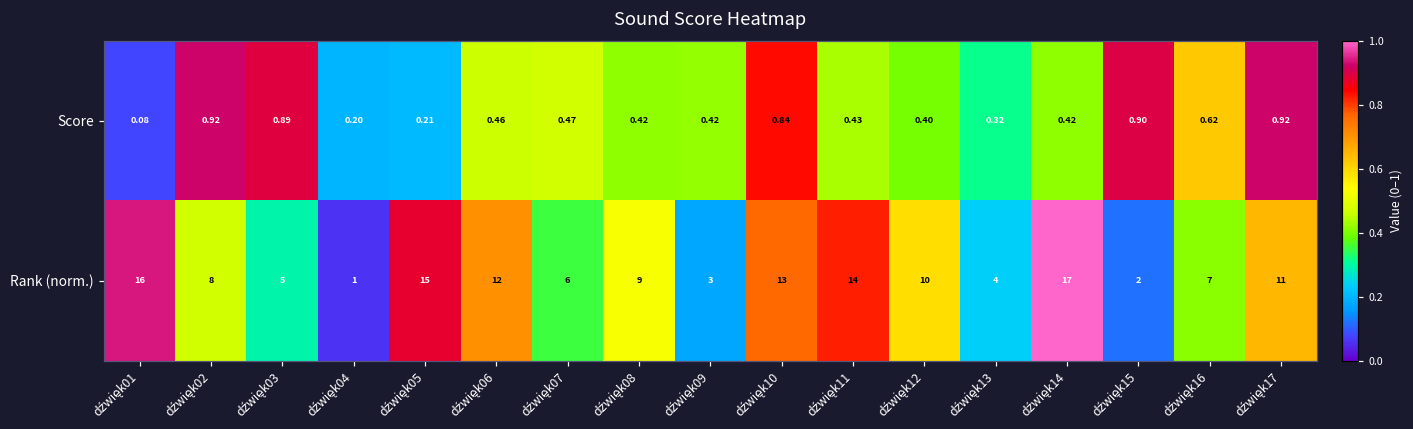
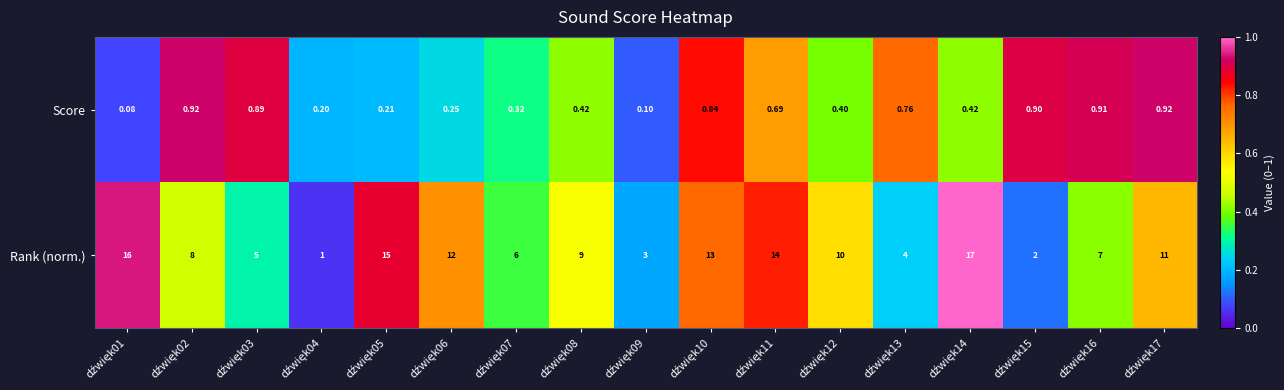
Score, dźwięk06: 0.46 -> 0.25
Score, dźwięk07: 0.47 -> 0.32
Score, dźwięk09: 0.42 -> 0.10
Score, dźwięk11: 0.43 -> 0.69
Score, dźwięk13: 0.32 -> 0.76
Score, dźwięk16: 0.62 -> 0.91
